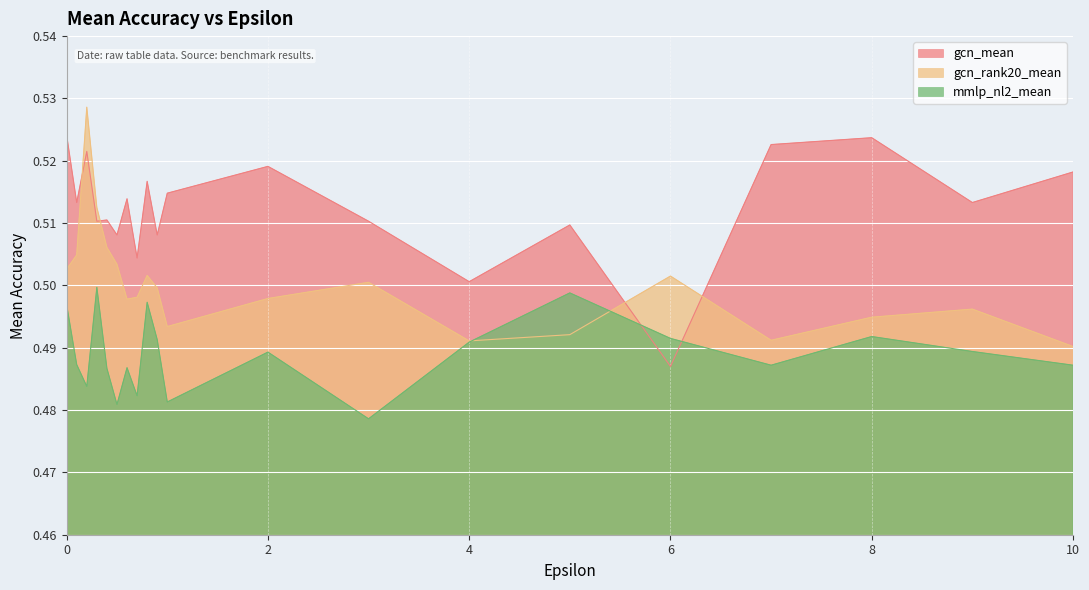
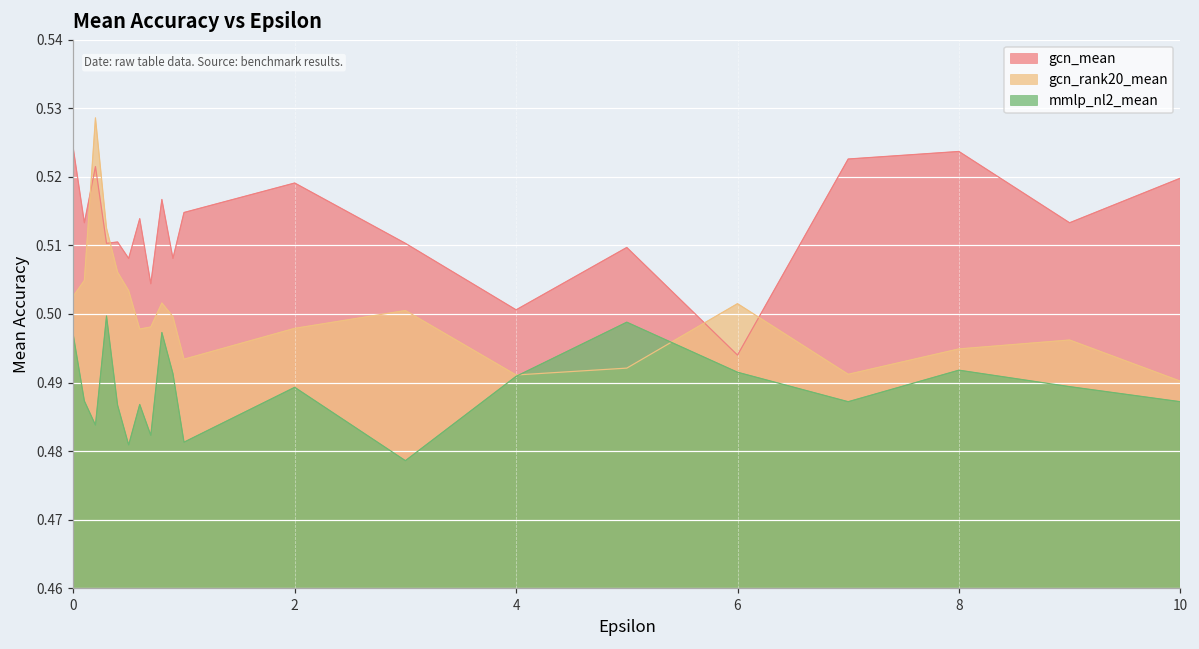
gcn_mean, 6: 0.487 -> 0.494
gcn_mean, 10: 0.518 -> 0.520
